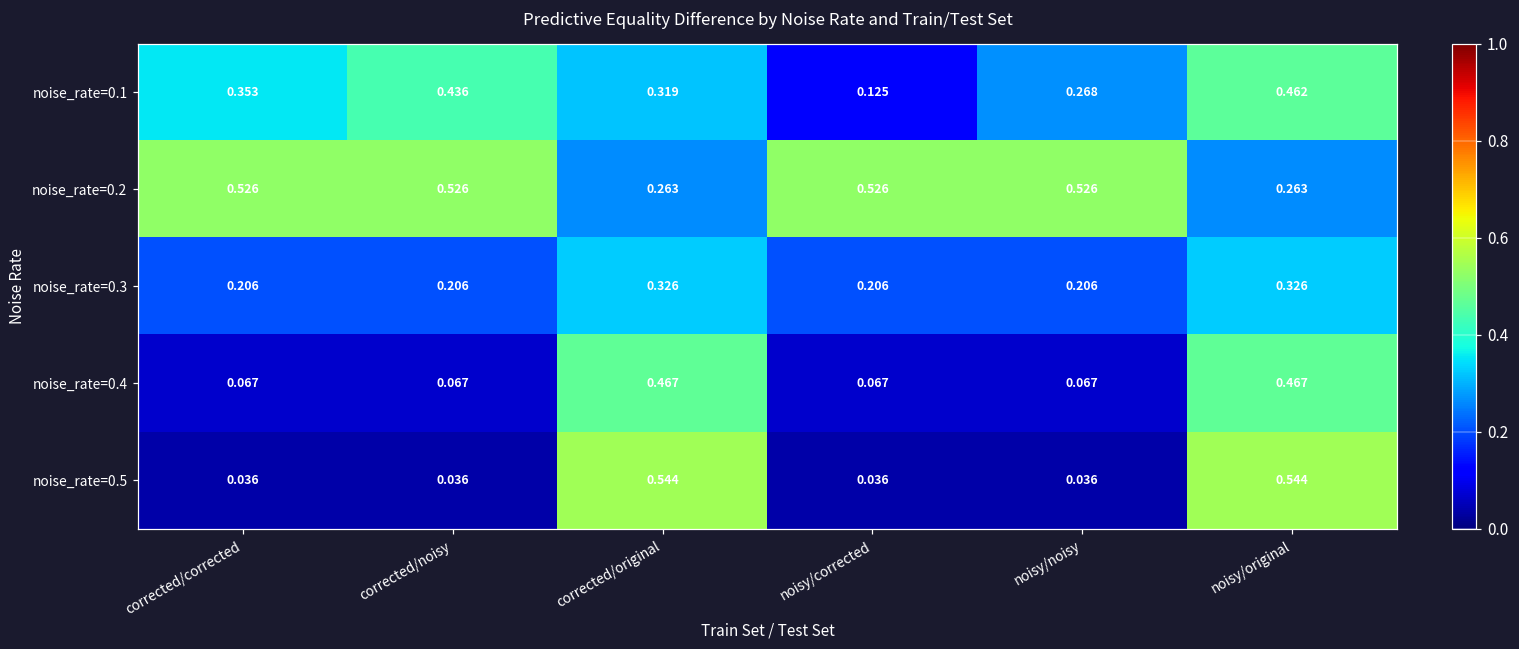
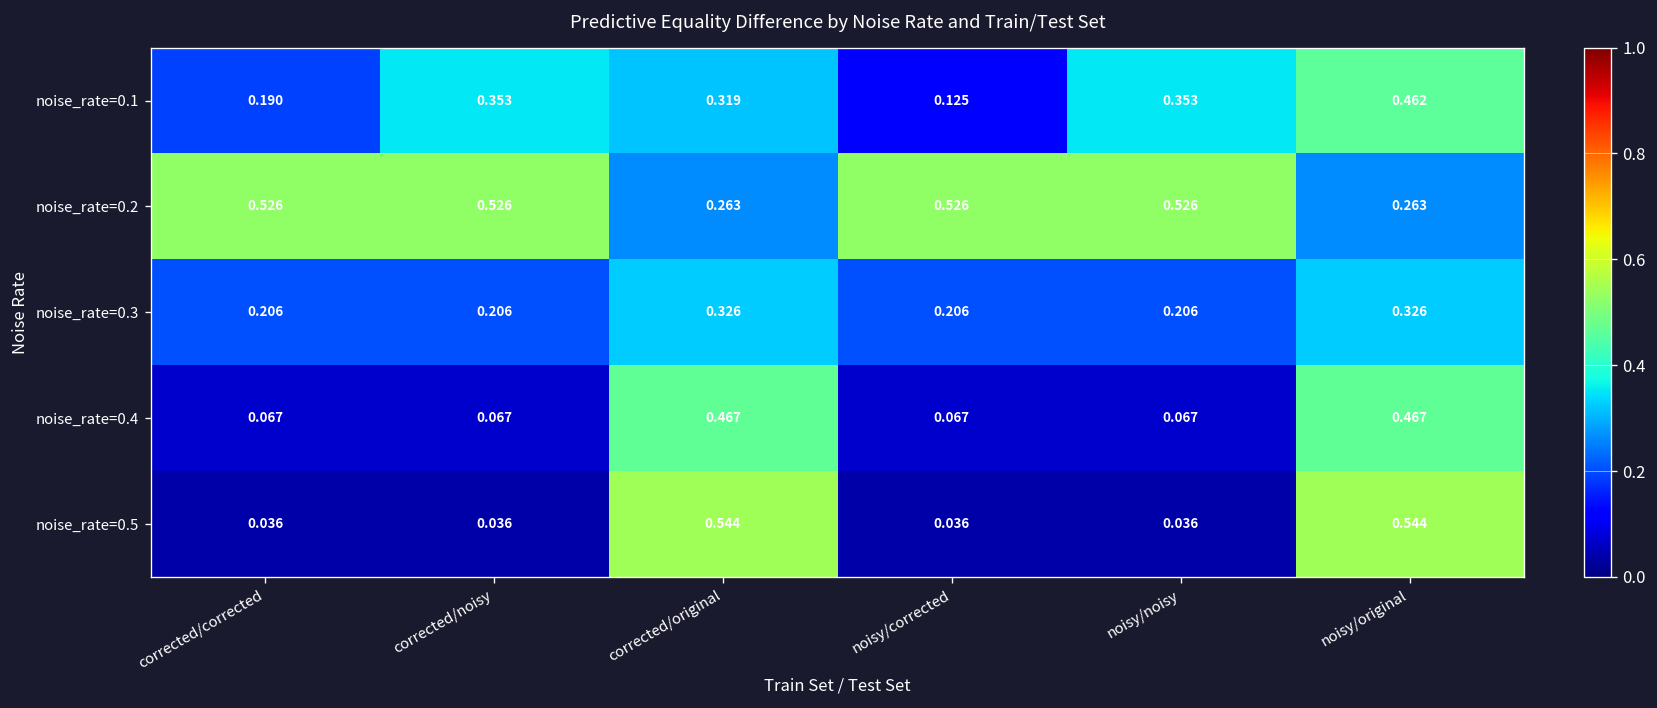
noise_rate=0.1, corrected/corrected: 0.353 -> 0.190
noise_rate=0.1, corrected/noisy: 0.436 -> 0.353
noise_rate=0.1, noisy/noisy: 0.268 -> 0.353
